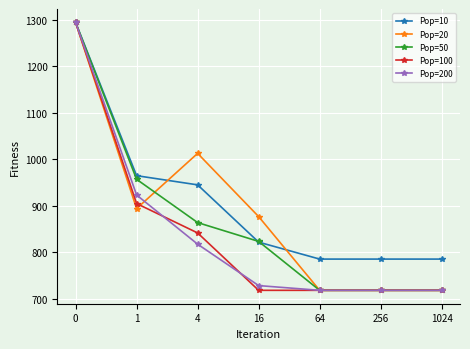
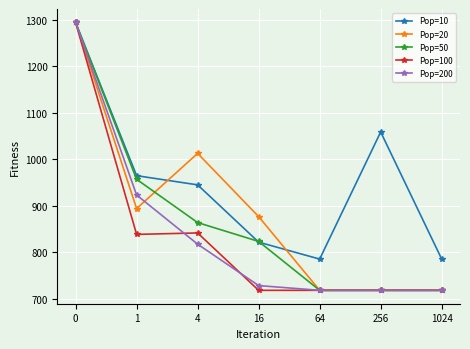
Pop=100, 1: 910 -> 840
Pop=10, 256: 790 -> 1060
